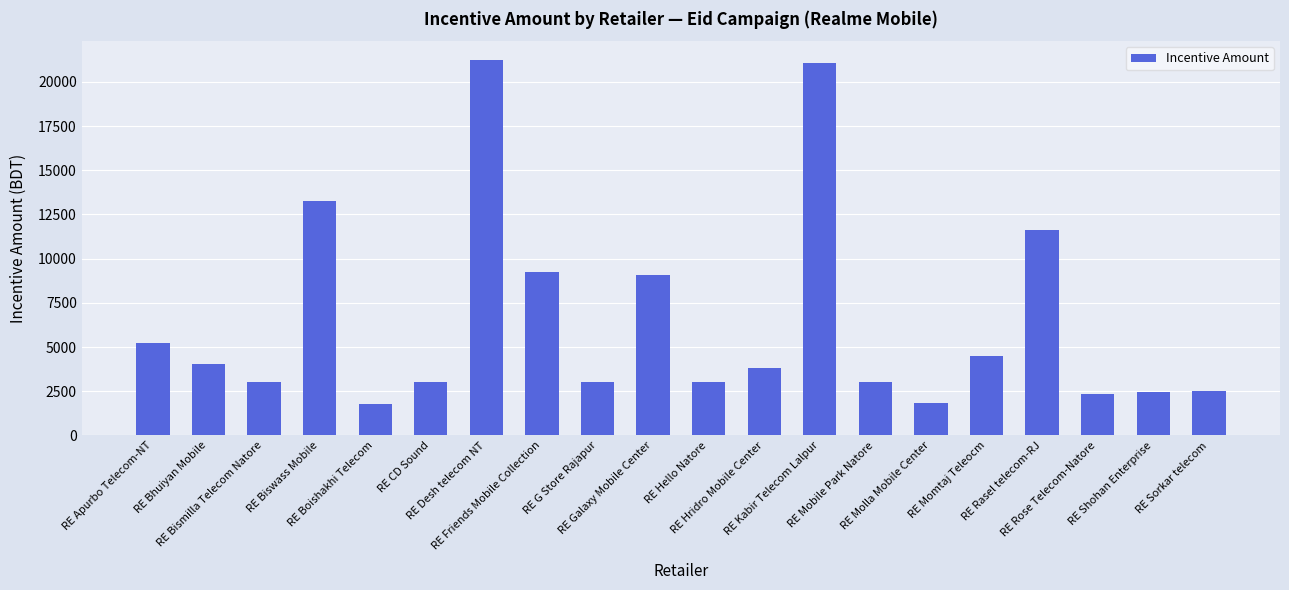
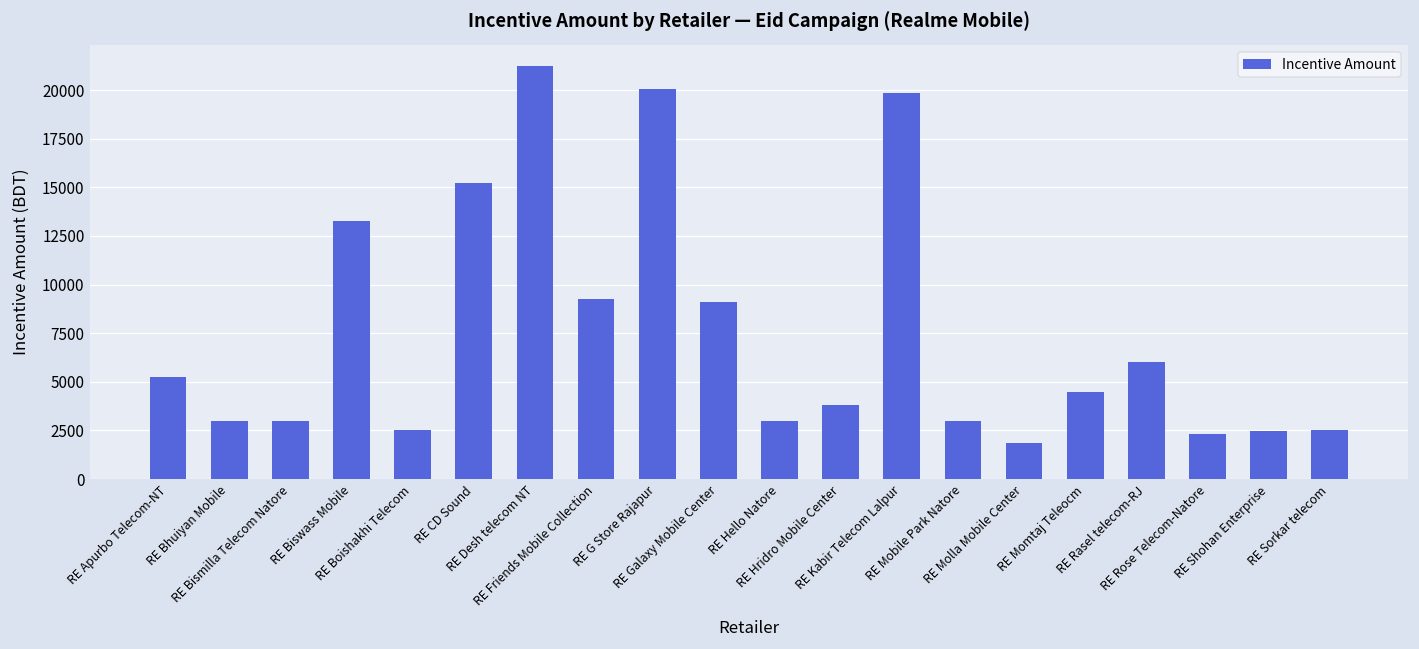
RE Bhuiyan Mobile: 4000 -> 3000
RE Boishakhi Telecom: 1800 -> 2500
RE CD Sound: 3000 -> 15200
RE G Store Rajapur: 3000 -> 20000
RE Kabir Telecom Lalpur: 21100 -> 19900
RE Rasel telecom-RJ: 11600 -> 6000
